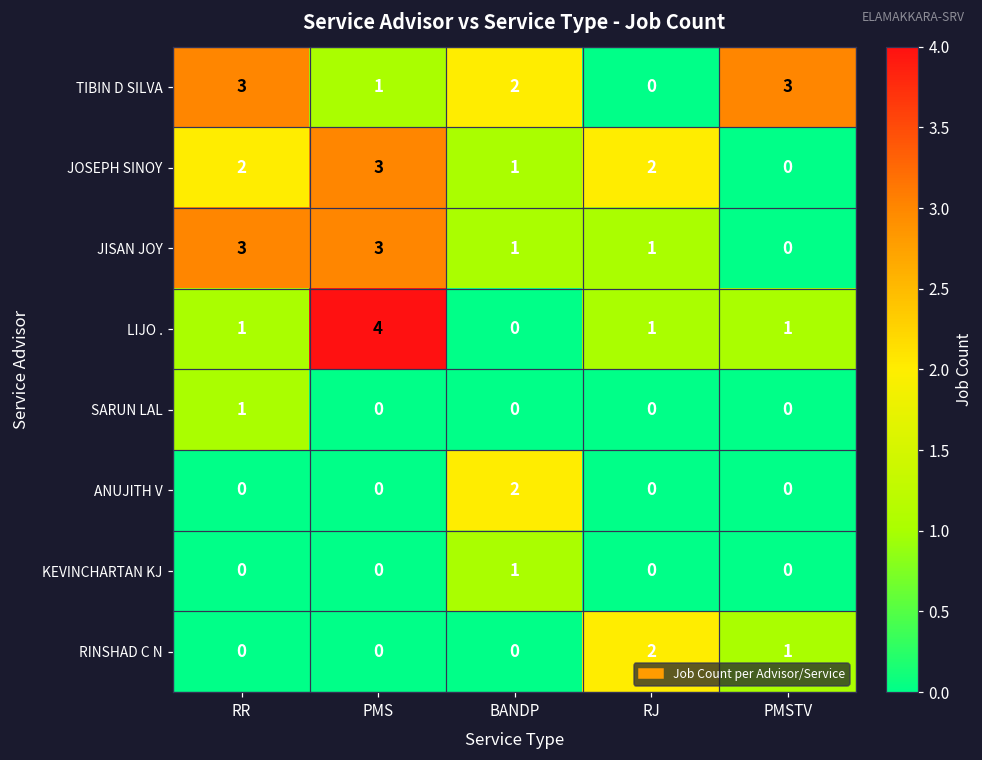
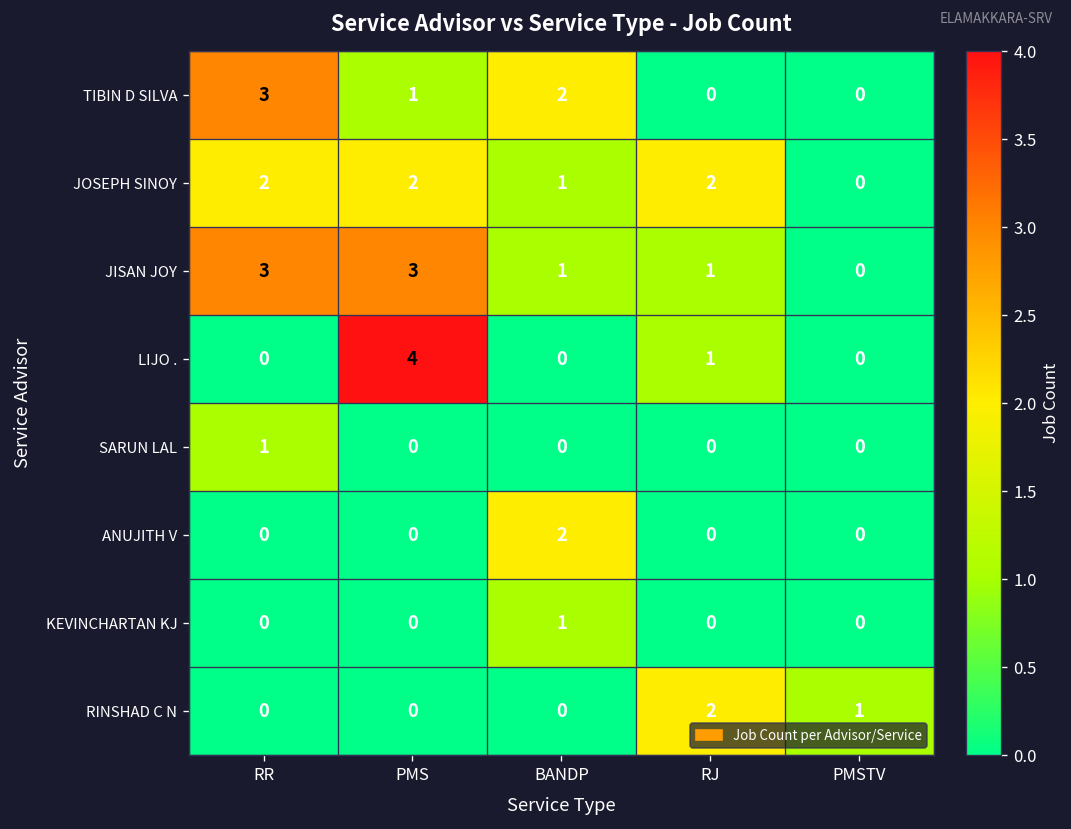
TIBIN D SILVA, PMSTV: 3 -> 0
JOSEPH SINOY, PMS: 3 -> 2
LIJO ., RR: 1 -> 0
LIJO ., PMSTV: 1 -> 0
